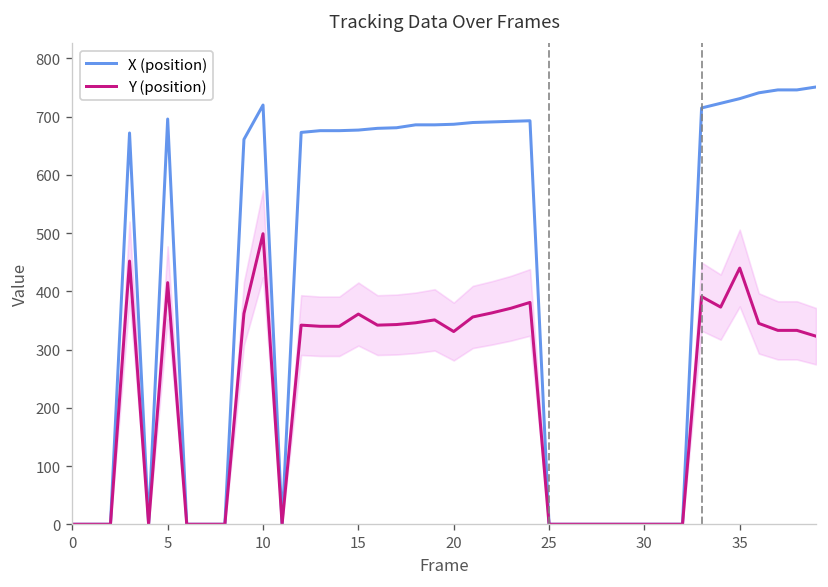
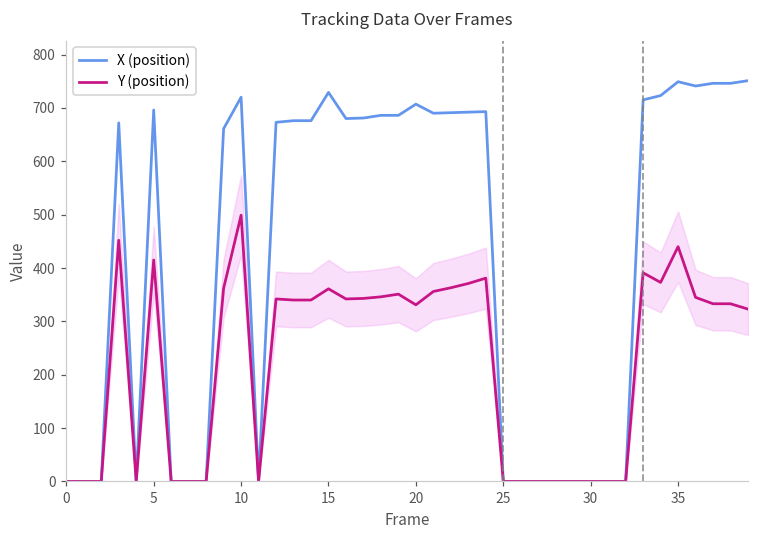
X (position), 15: 680 -> 730
X (position), 20: 690 -> 710
X (position), 35: 730 -> 750
